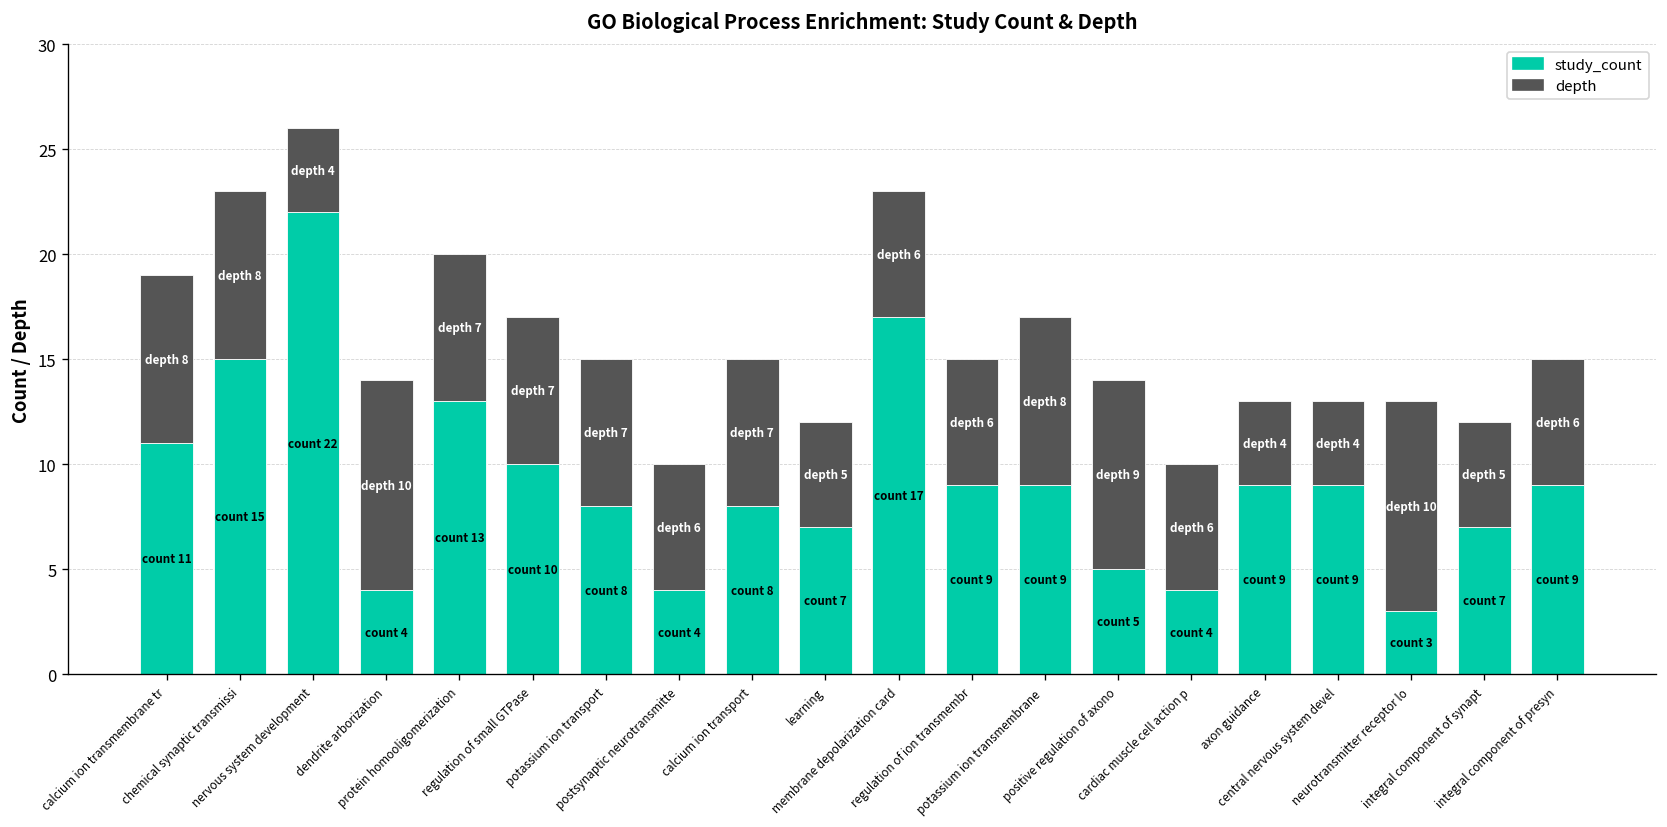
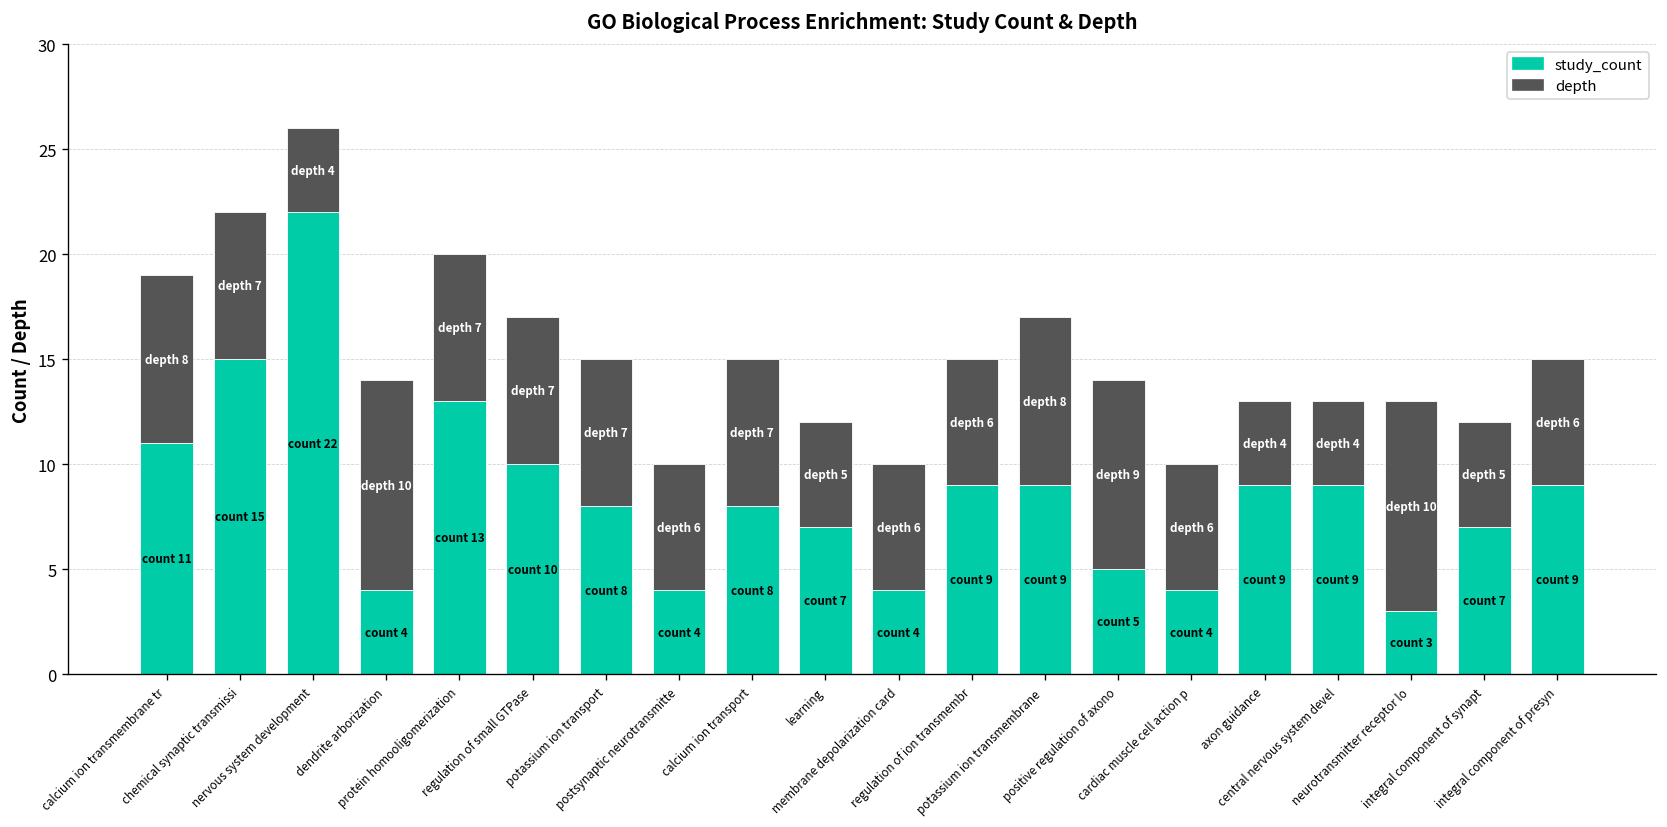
depth, chemical synaptic transmissi: 8 -> 7
study_count, membrane depolarization card: 17 -> 4
